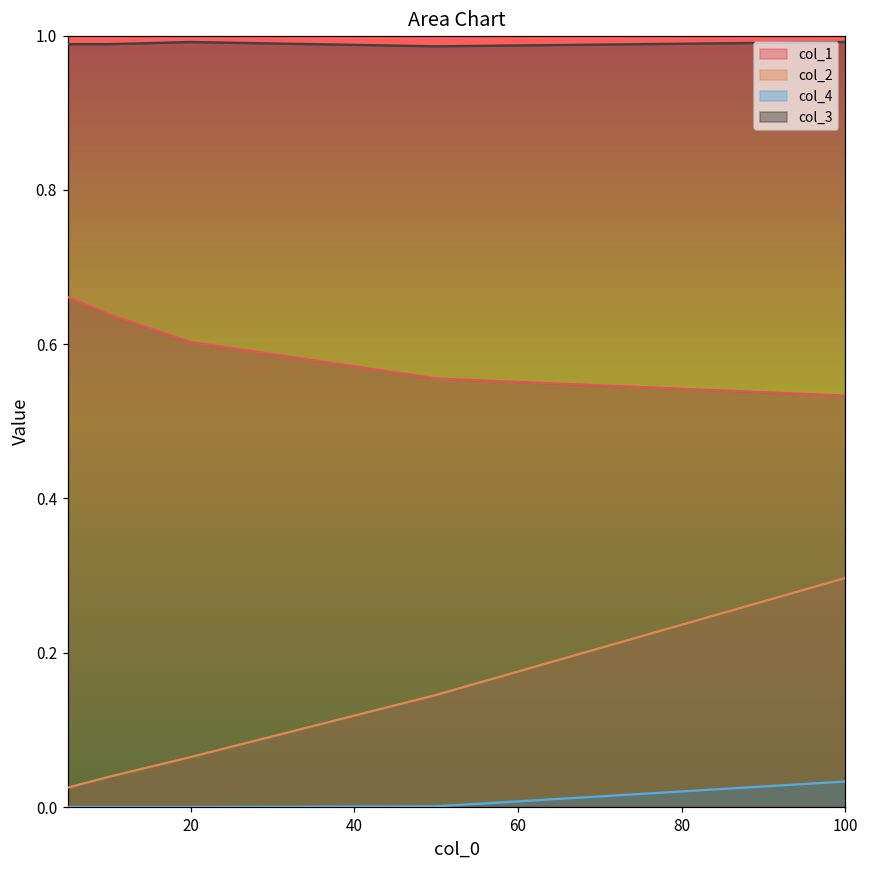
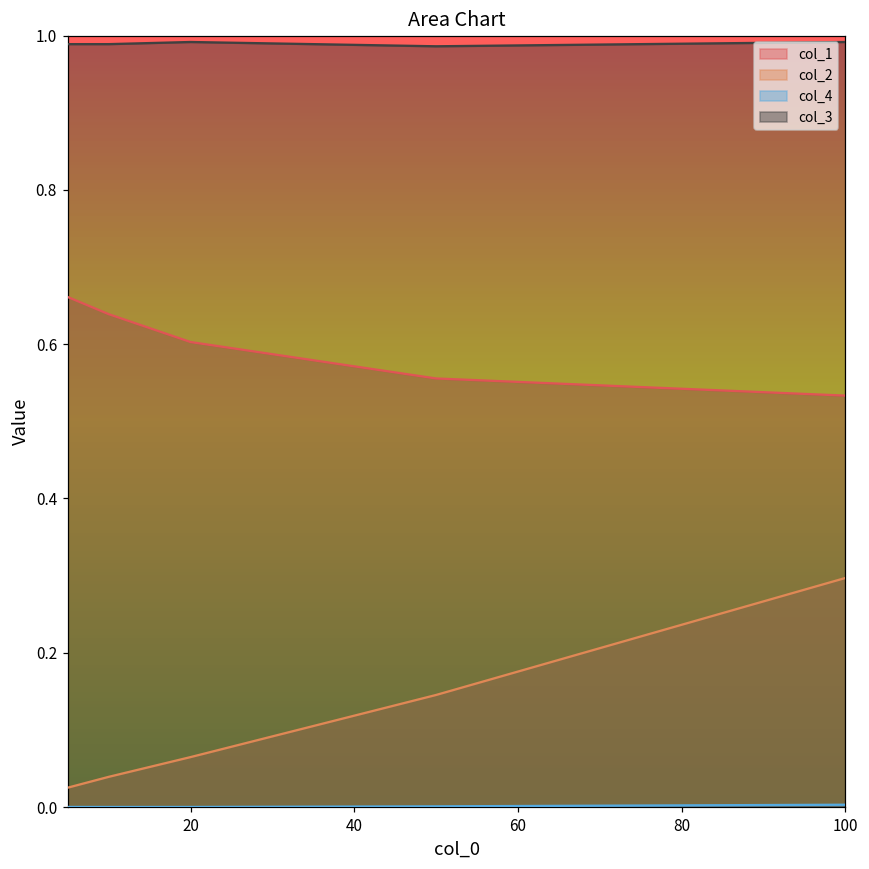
col_4, 100: 0.03 -> 0.00
